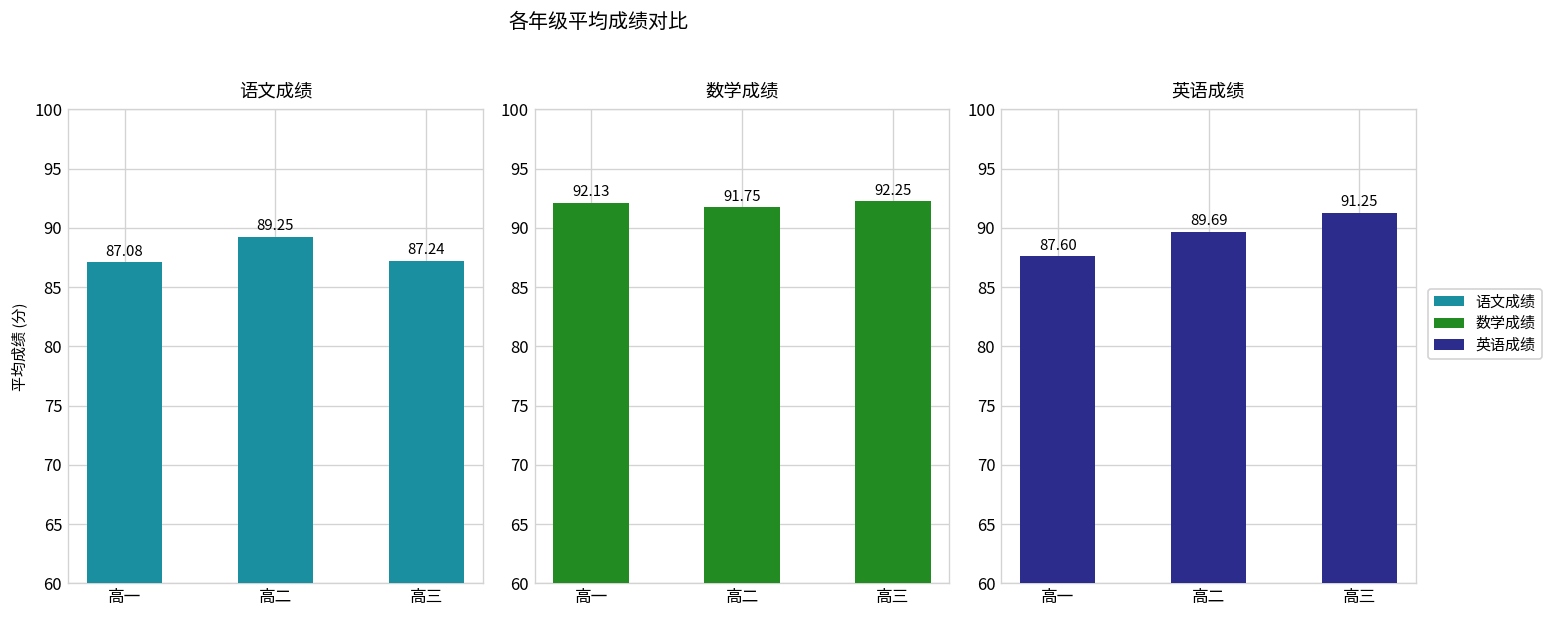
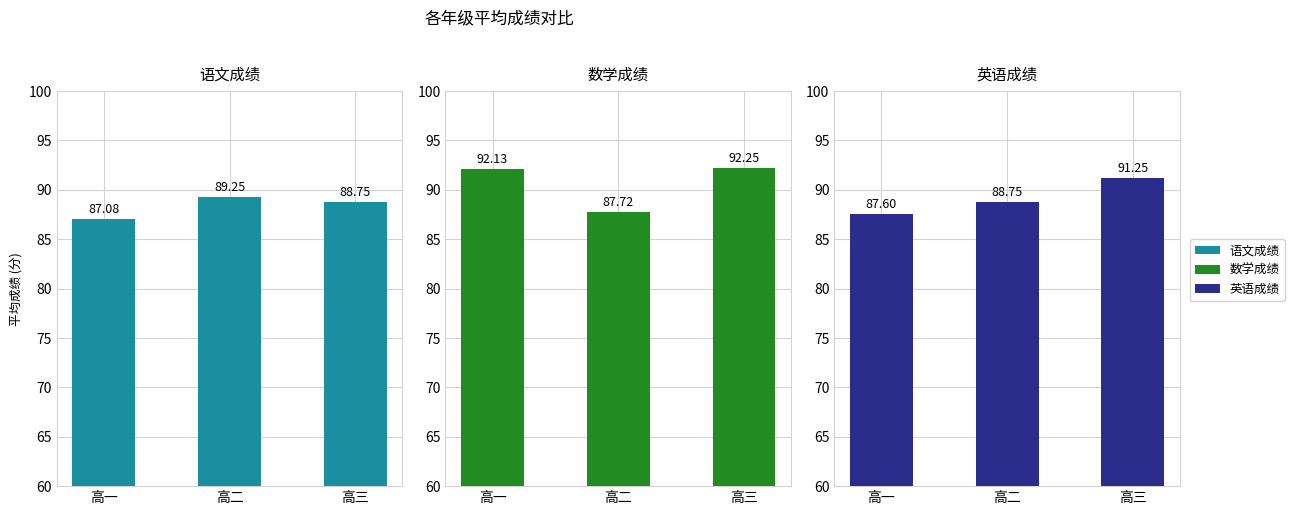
语文成绩, 高三: 87.24 -> 88.75
数学成绩, 高二: 91.75 -> 87.72
英语成绩, 高二: 89.69 -> 88.75
